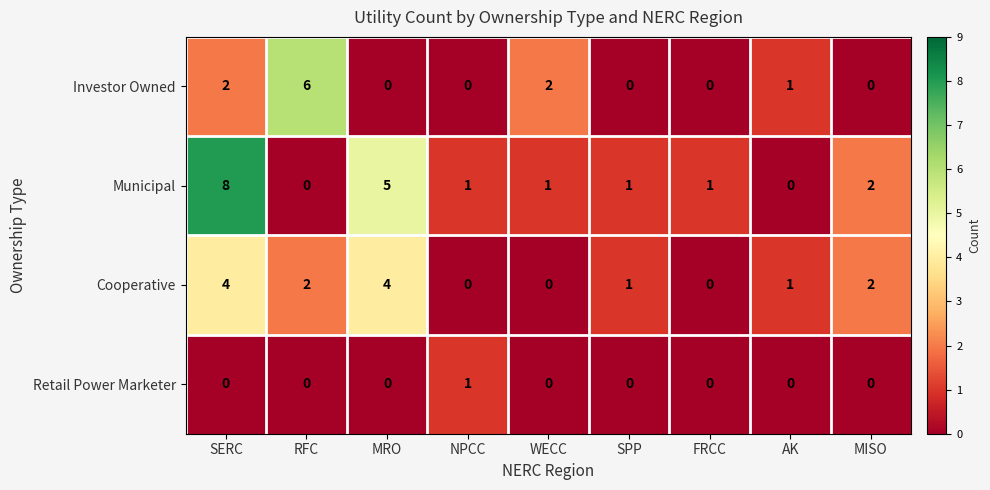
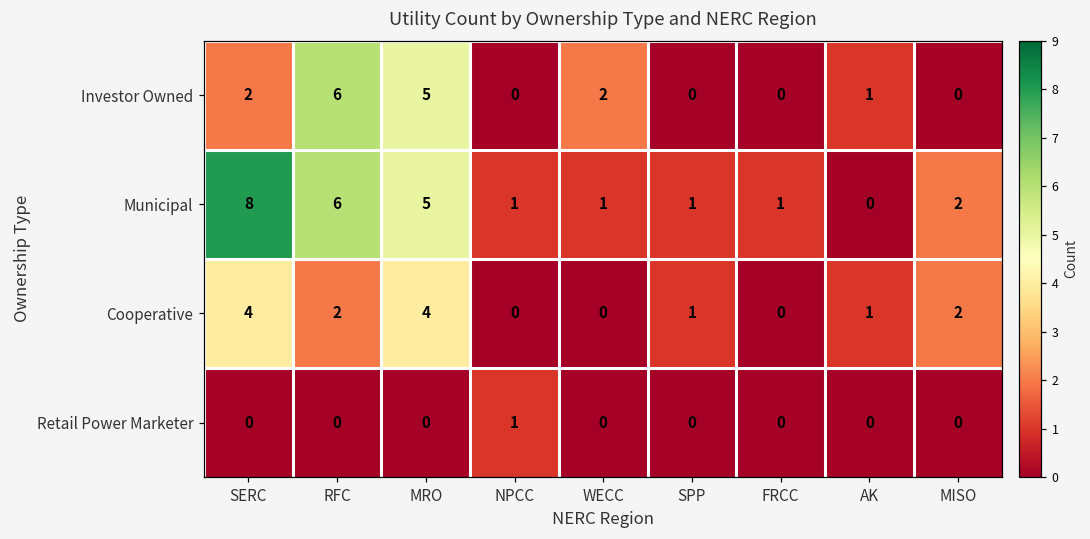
Investor Owned, MRO: 0 -> 5
Municipal, RFC: 0 -> 6
